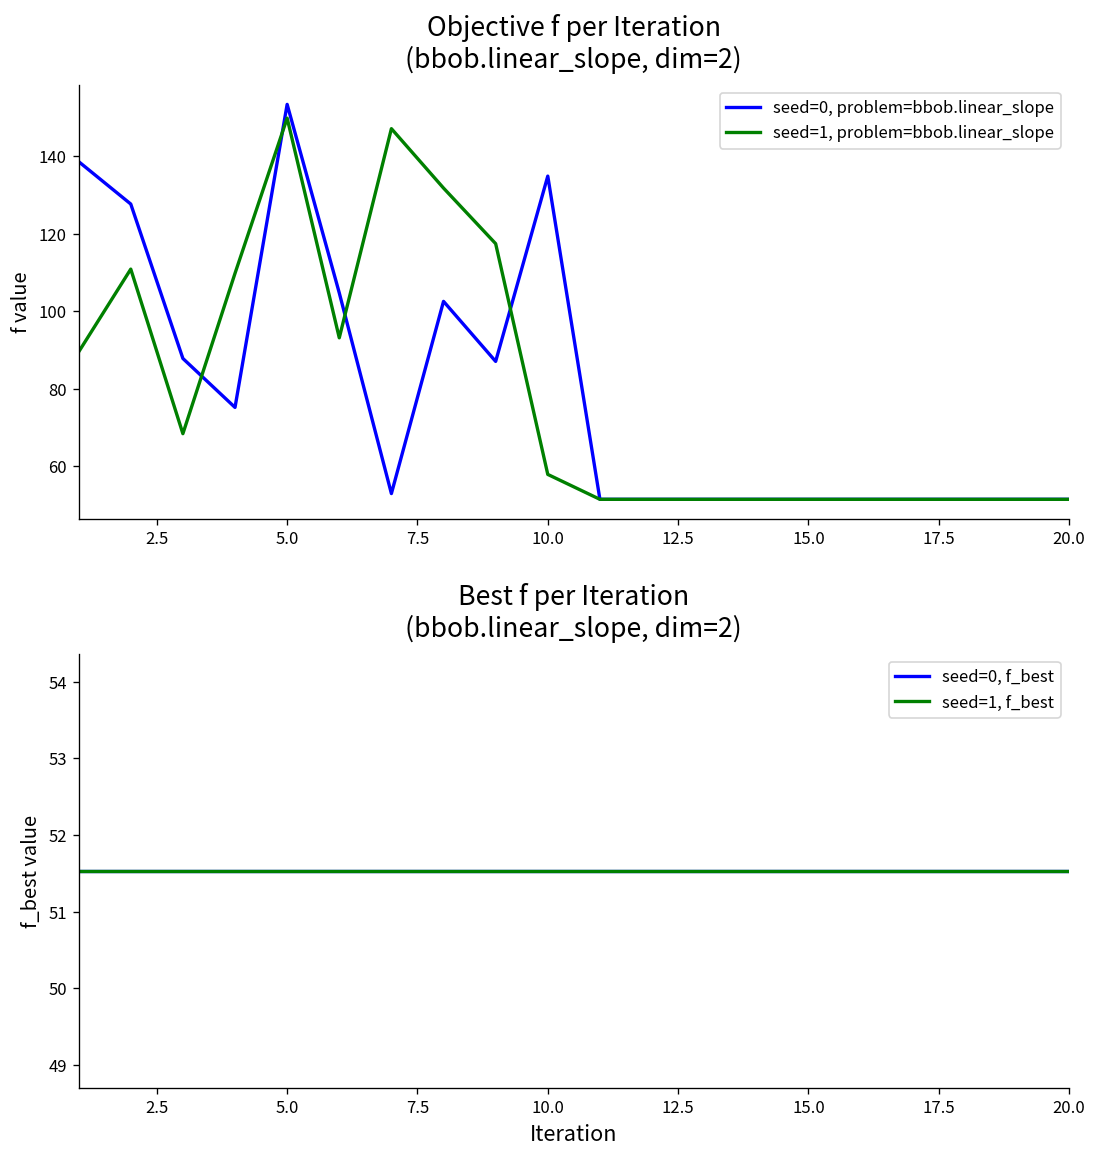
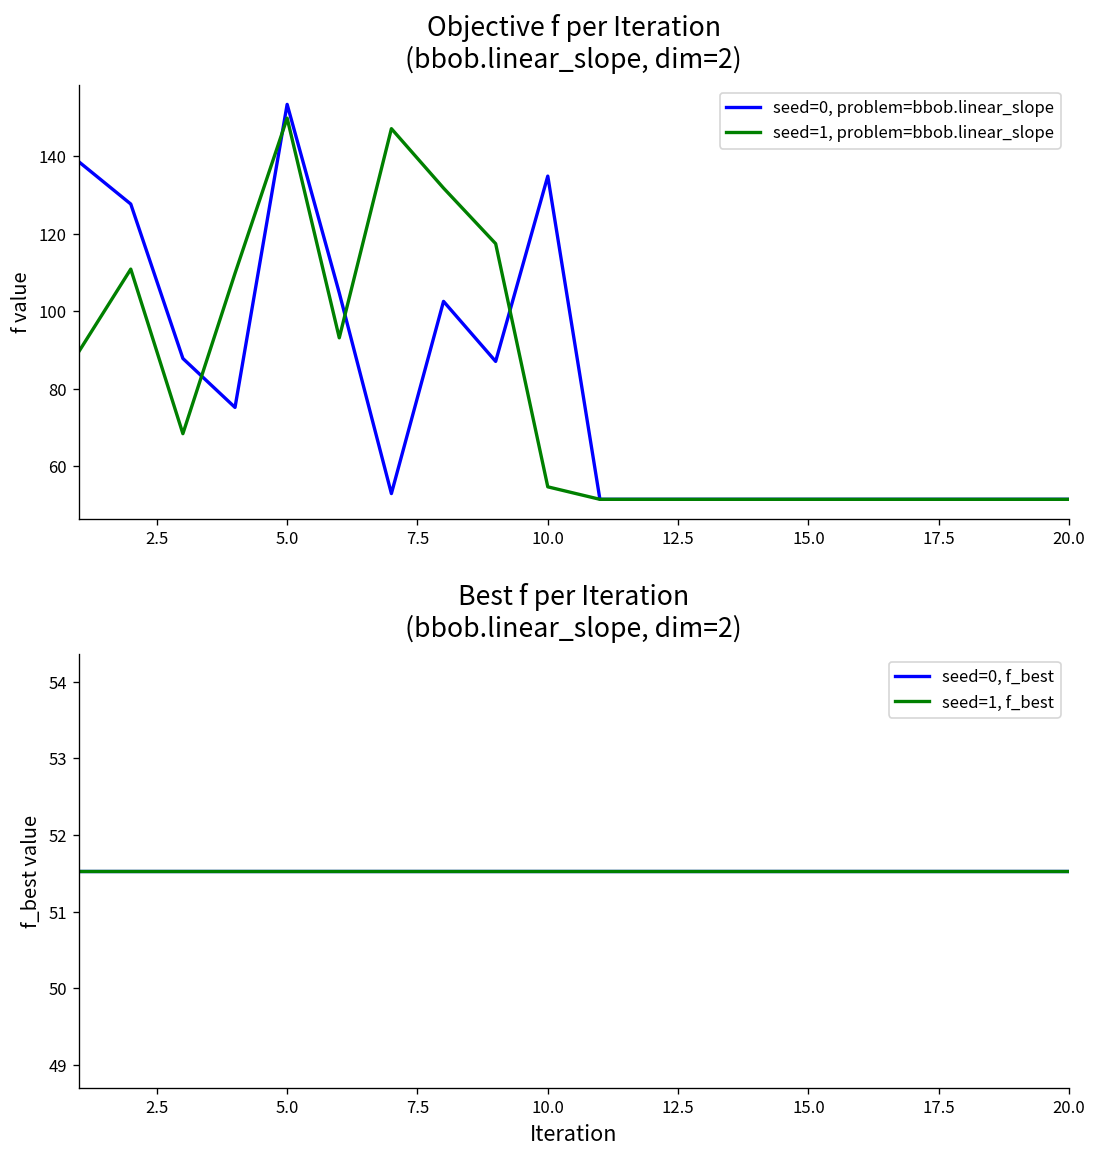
Objective f per Iteration (bbob.linear_slope, dim=2), seed=1, problem=bbob.linear_slope, 10.0: 58 -> 55
